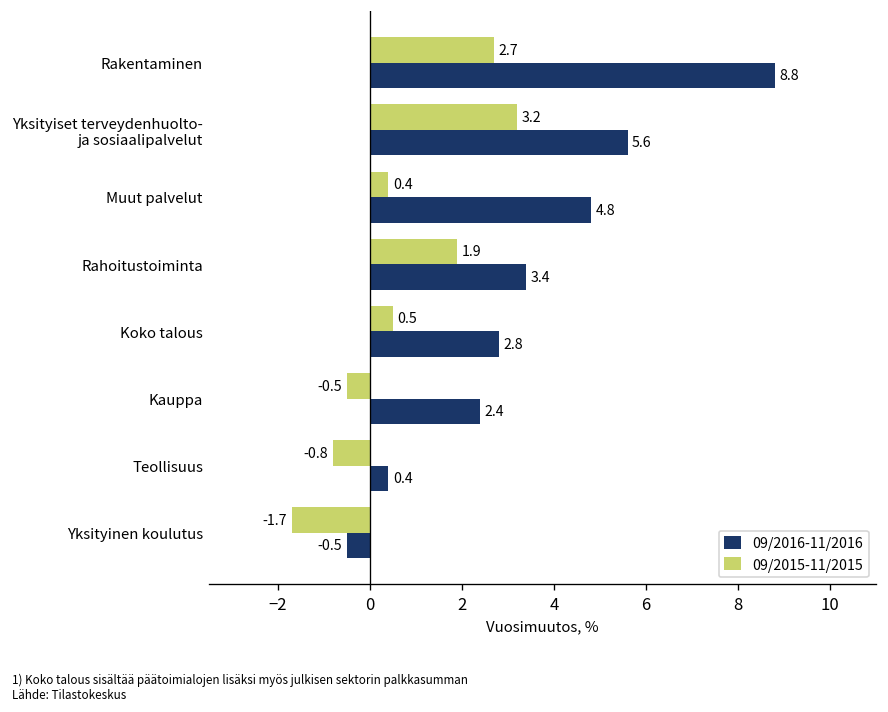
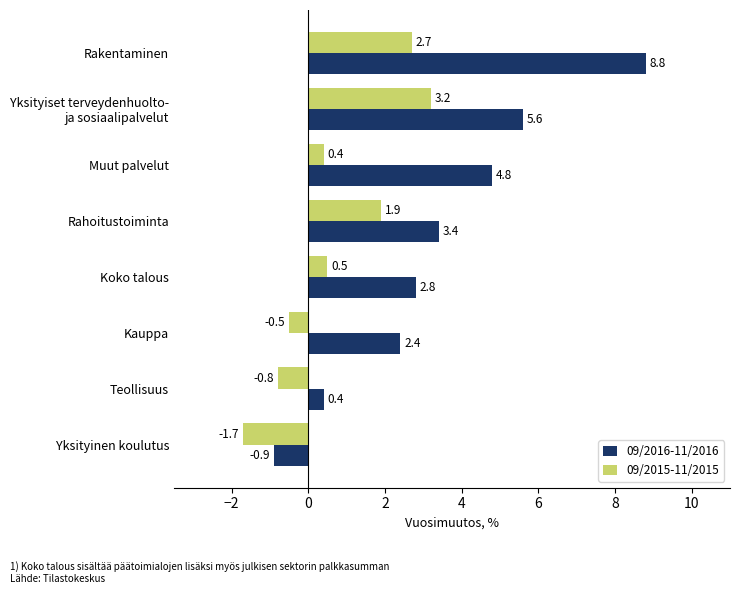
09/2016-11/2016, Yksityinen koulutus: -0.5 -> -0.9
